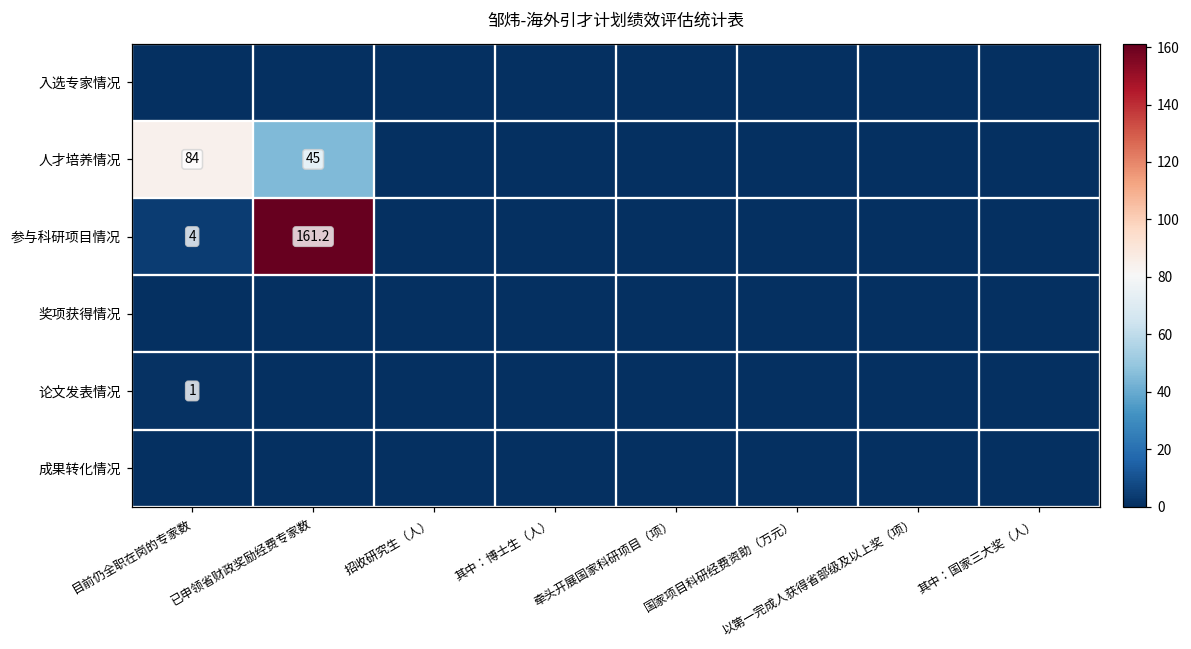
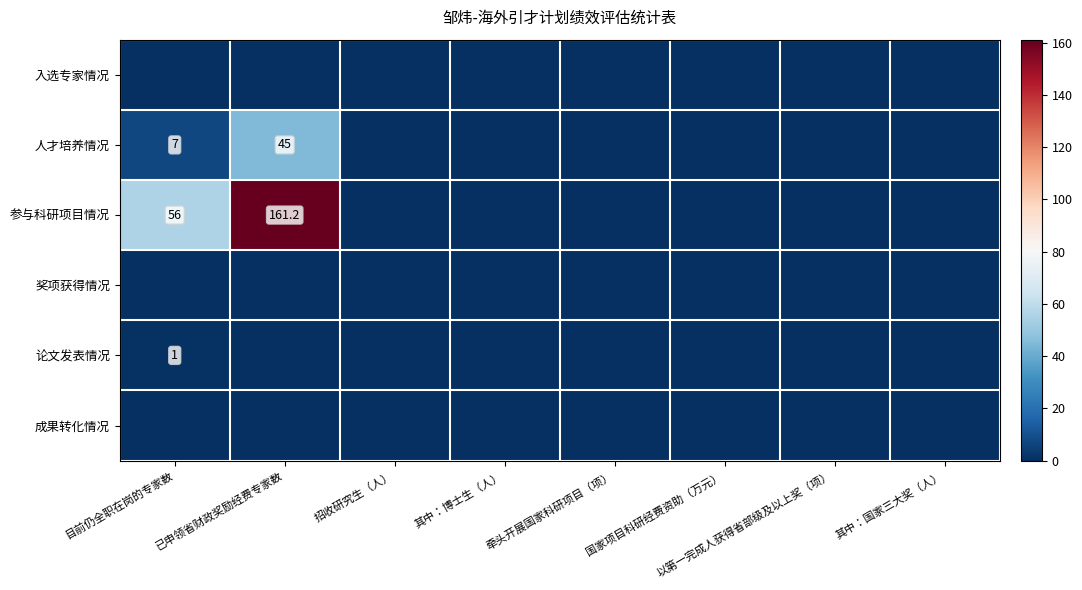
人才培养情况, 目前仍全职在岗的专家数: 84 -> 7
参与科研项目情况, 目前仍全职在岗的专家数: 4 -> 56
